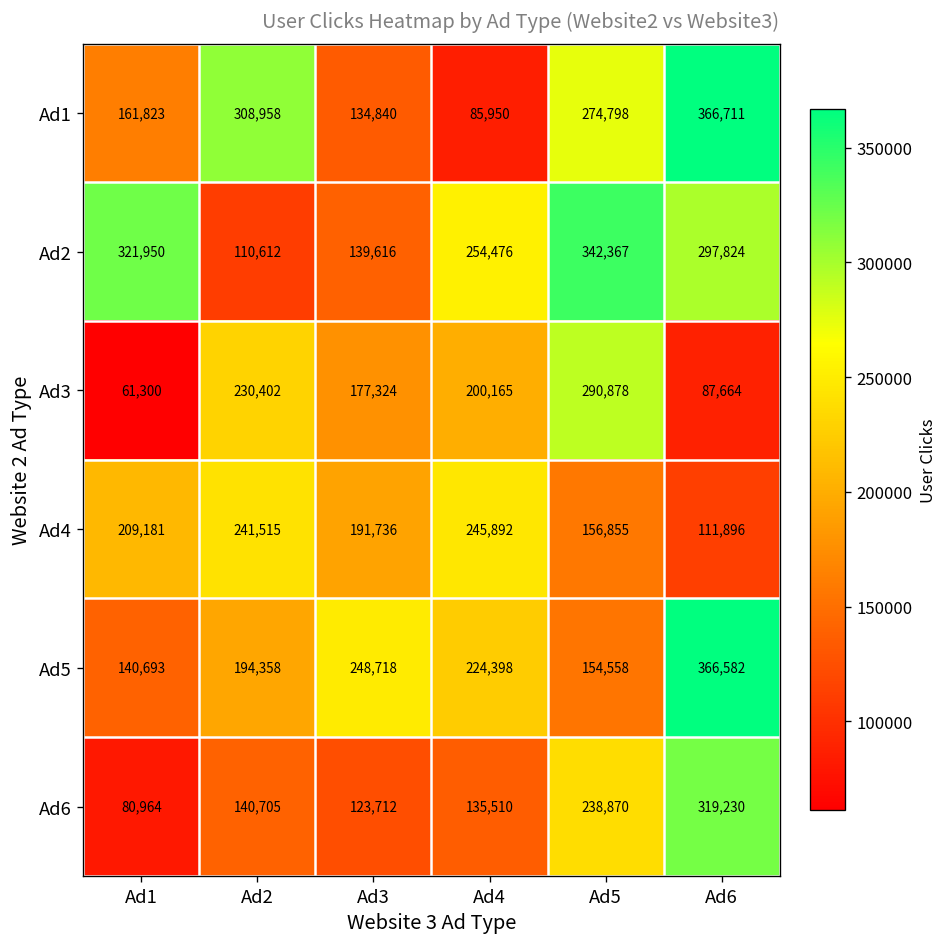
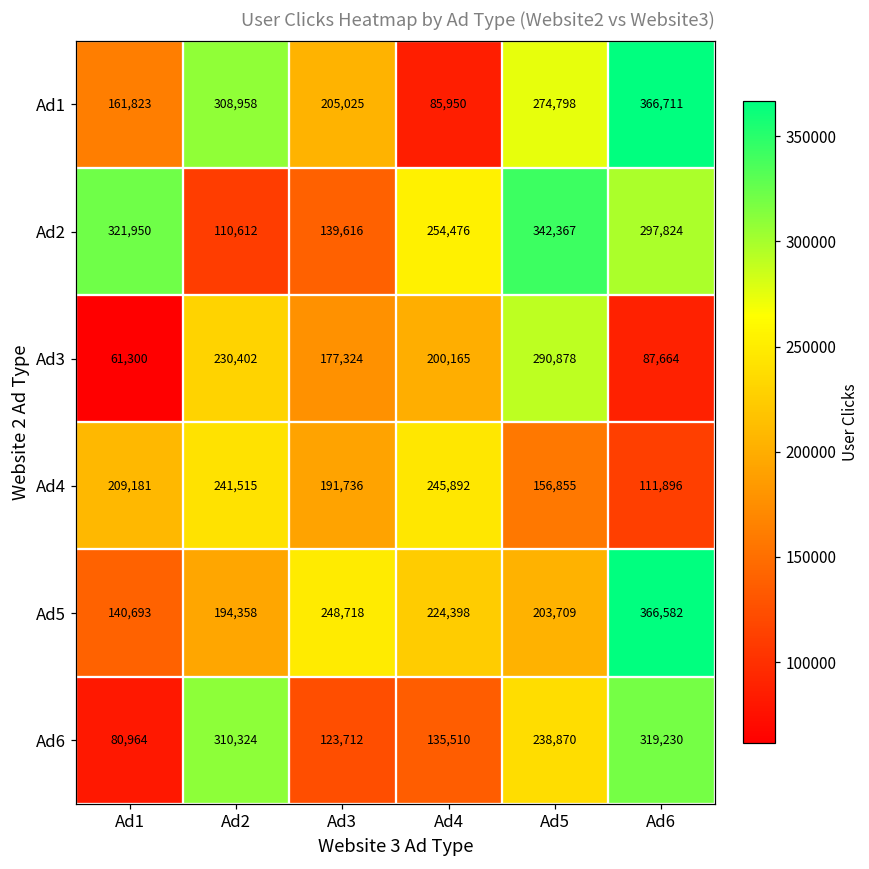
Ad1, Ad3: 134,840 -> 205,025
Ad5, Ad5: 154,558 -> 203,709
Ad6, Ad2: 140,705 -> 310,324
